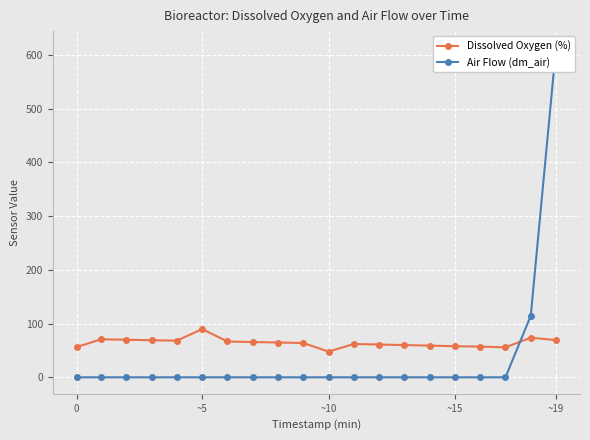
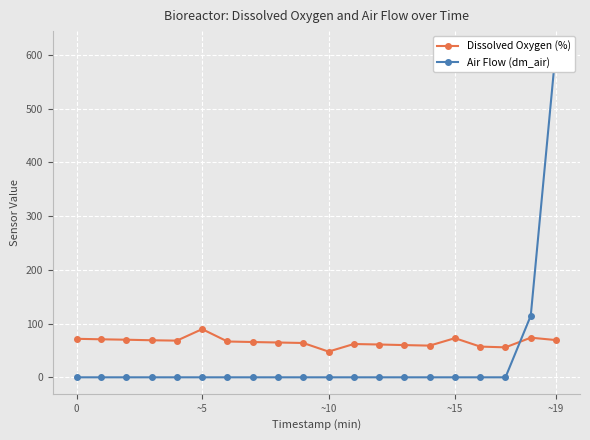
Dissolved Oxygen (%), 0: 60 -> 70
Dissolved Oxygen (%), ~15: 60 -> 70
